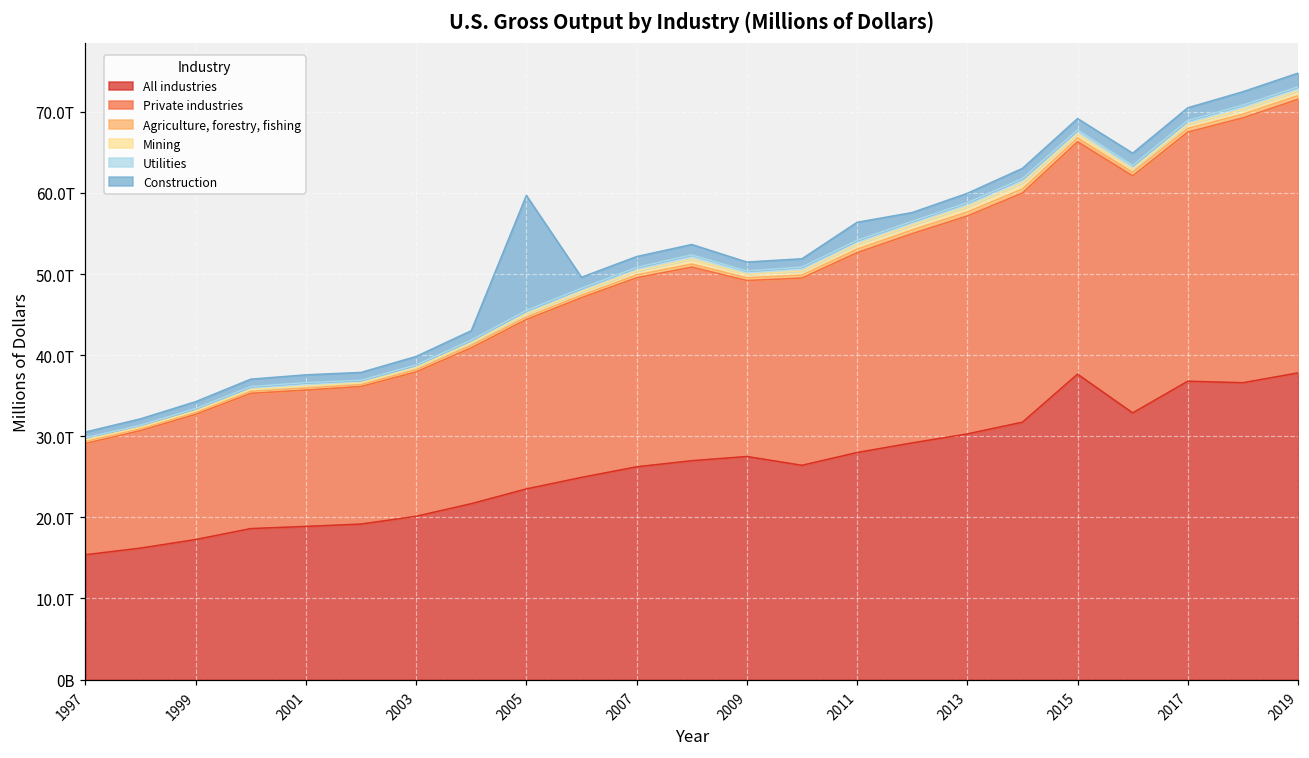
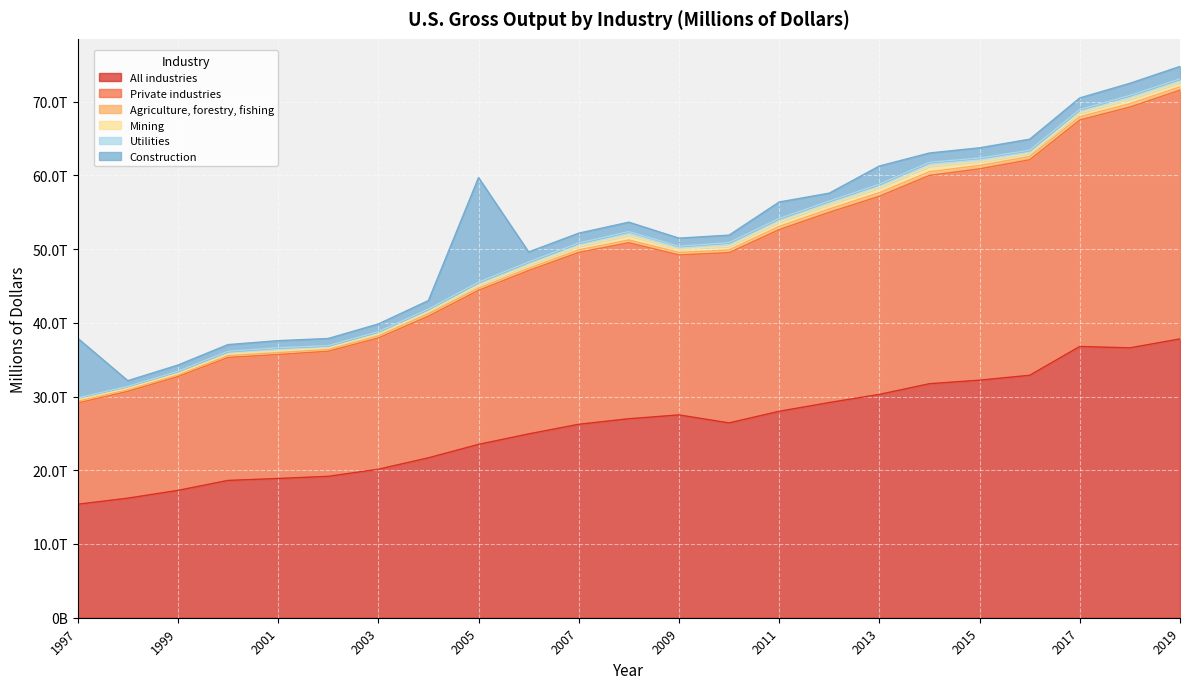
Construction, 1997: 1T -> 8T
Construction, 2013: 1T -> 2T
All industries, 2015: 38T -> 32T
